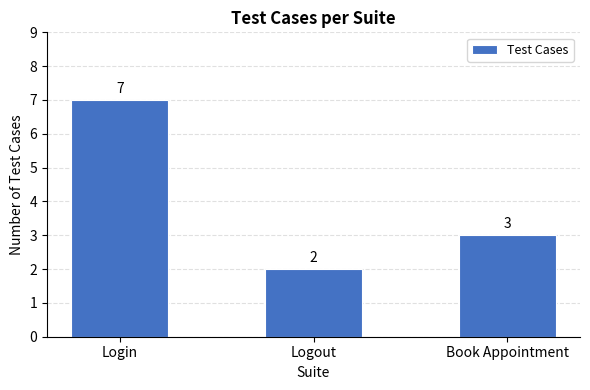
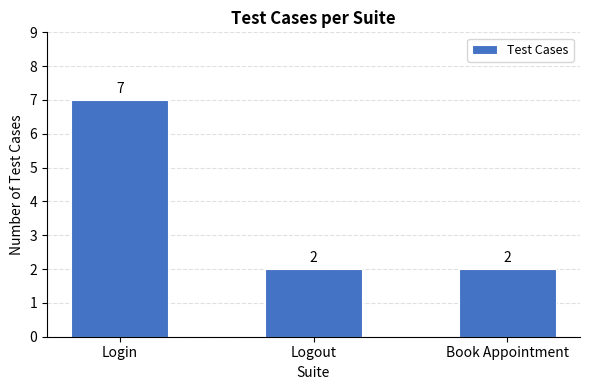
Book Appointment: 3 -> 2
